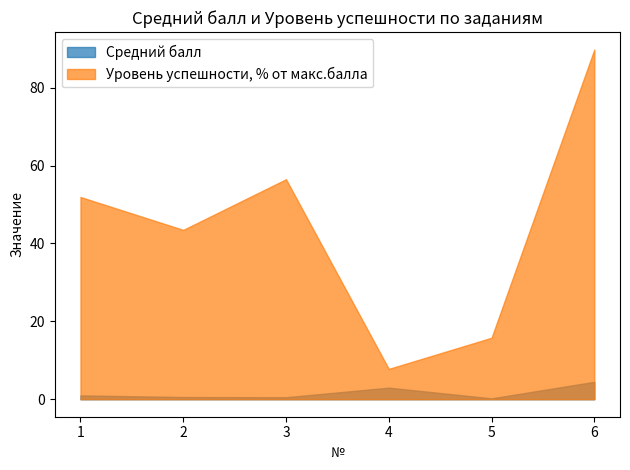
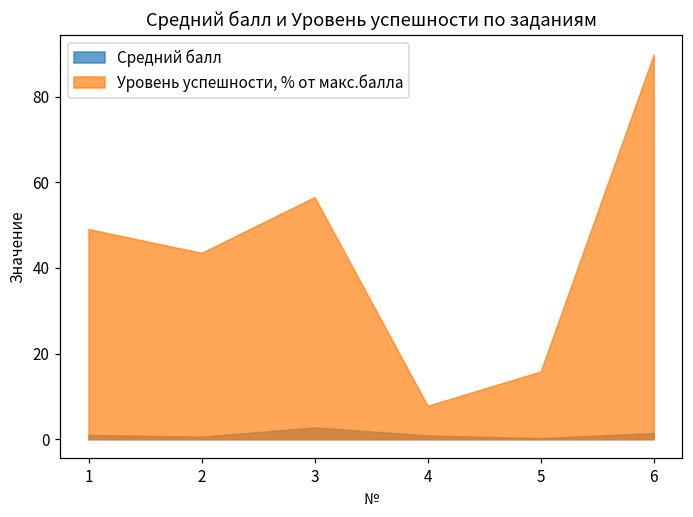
Уровень успешности, % от макс.балла, 1: 52 -> 49
Средний балл, 3: 1 -> 3
Средний балл, 4: 3 -> 1
Средний балл, 6: 4 -> 1
